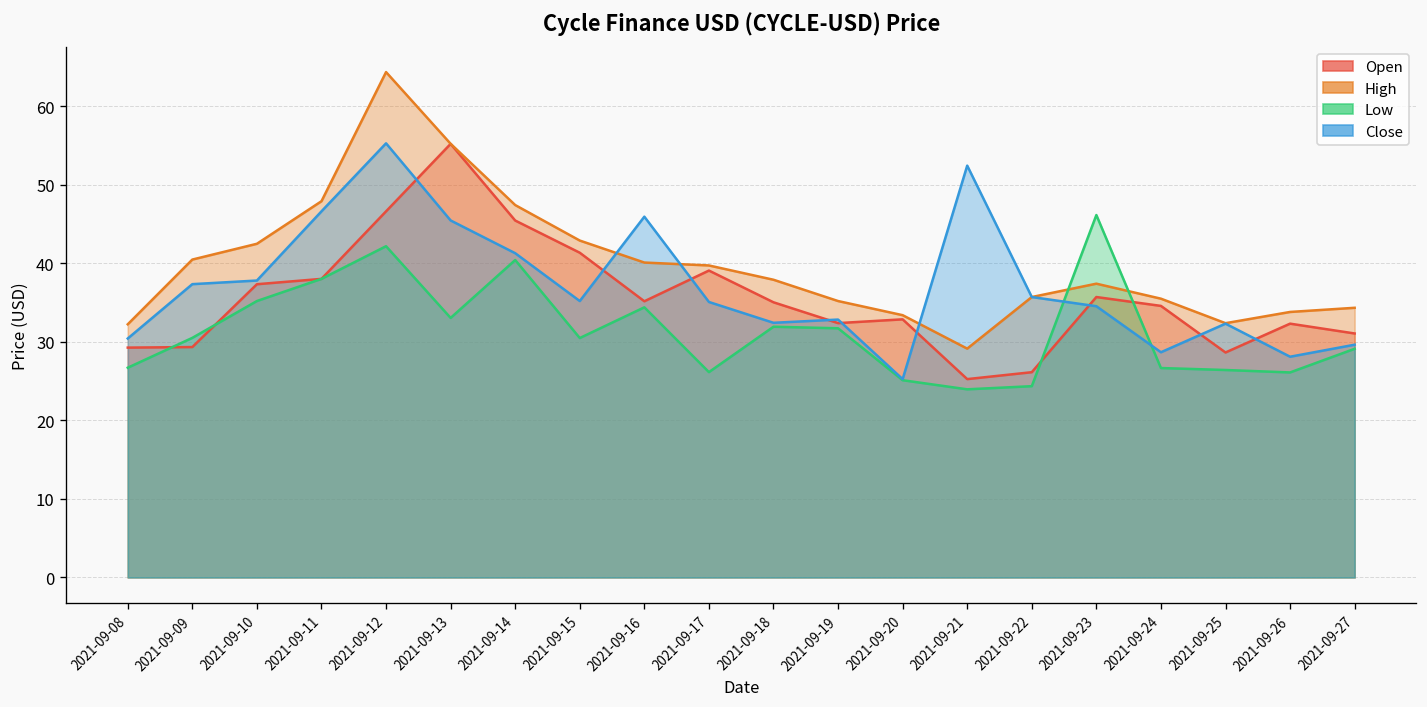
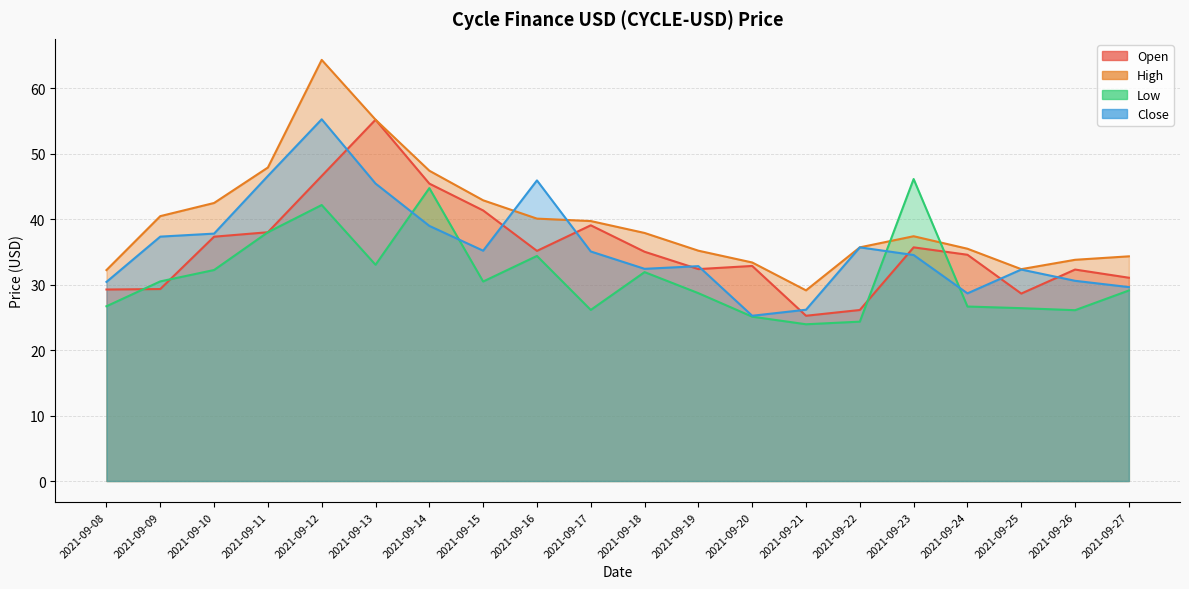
Low, 2021-09-10: 35 -> 32
Low, 2021-09-14: 40 -> 45
Close, 2021-09-14: 41 -> 39
Low, 2021-09-19: 32 -> 29
Close, 2021-09-21: 52 -> 26
Close, 2021-09-26: 28 -> 31
